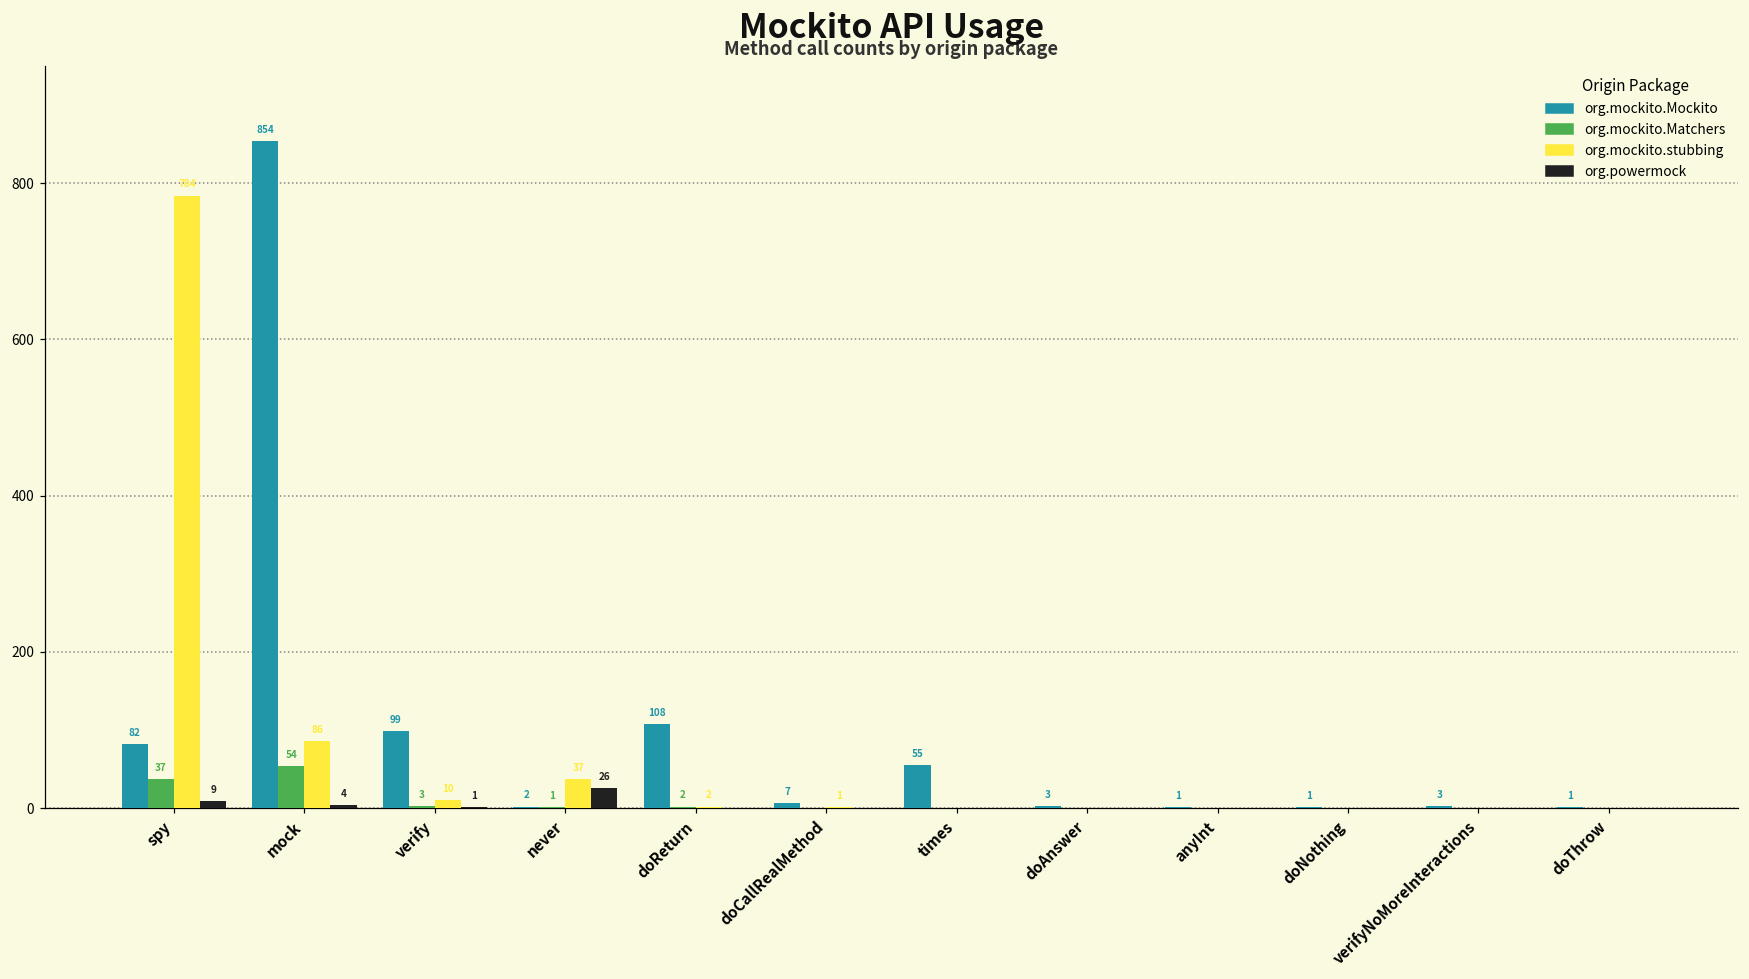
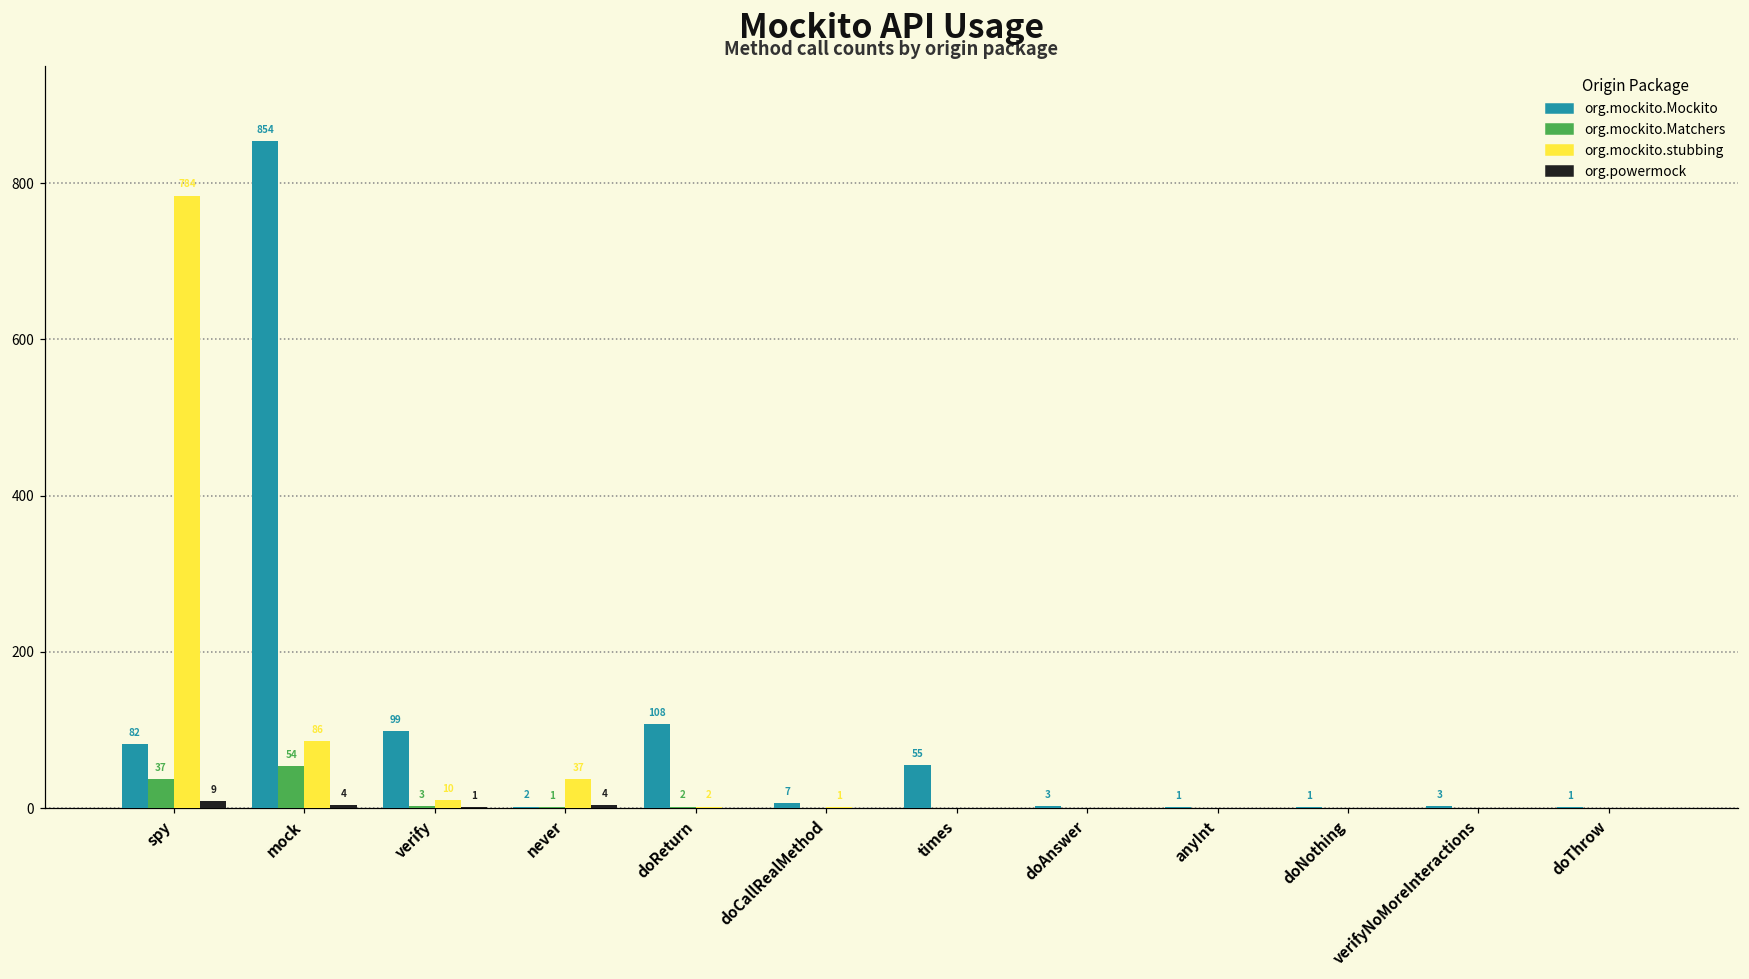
org.powermock, never: 26 -> 4
